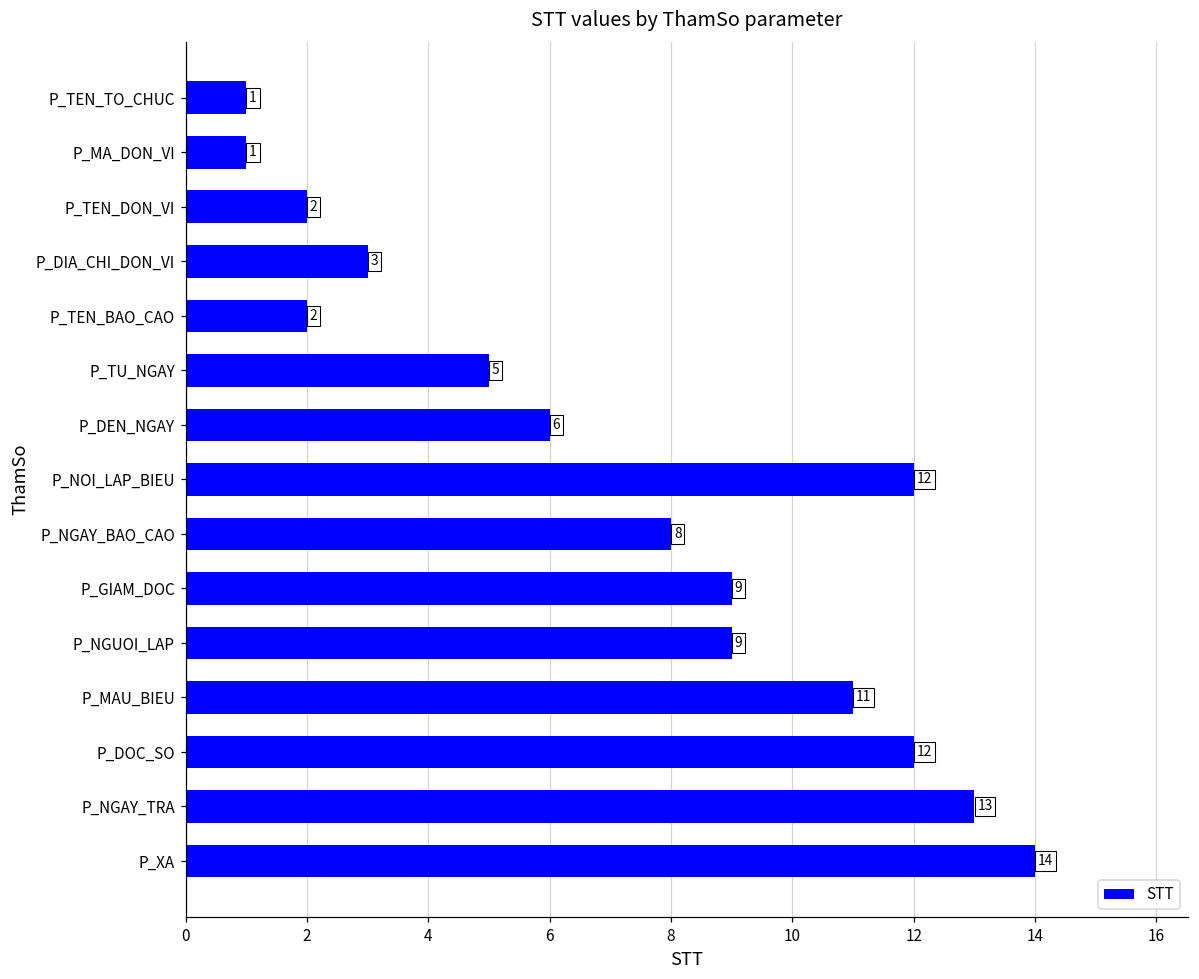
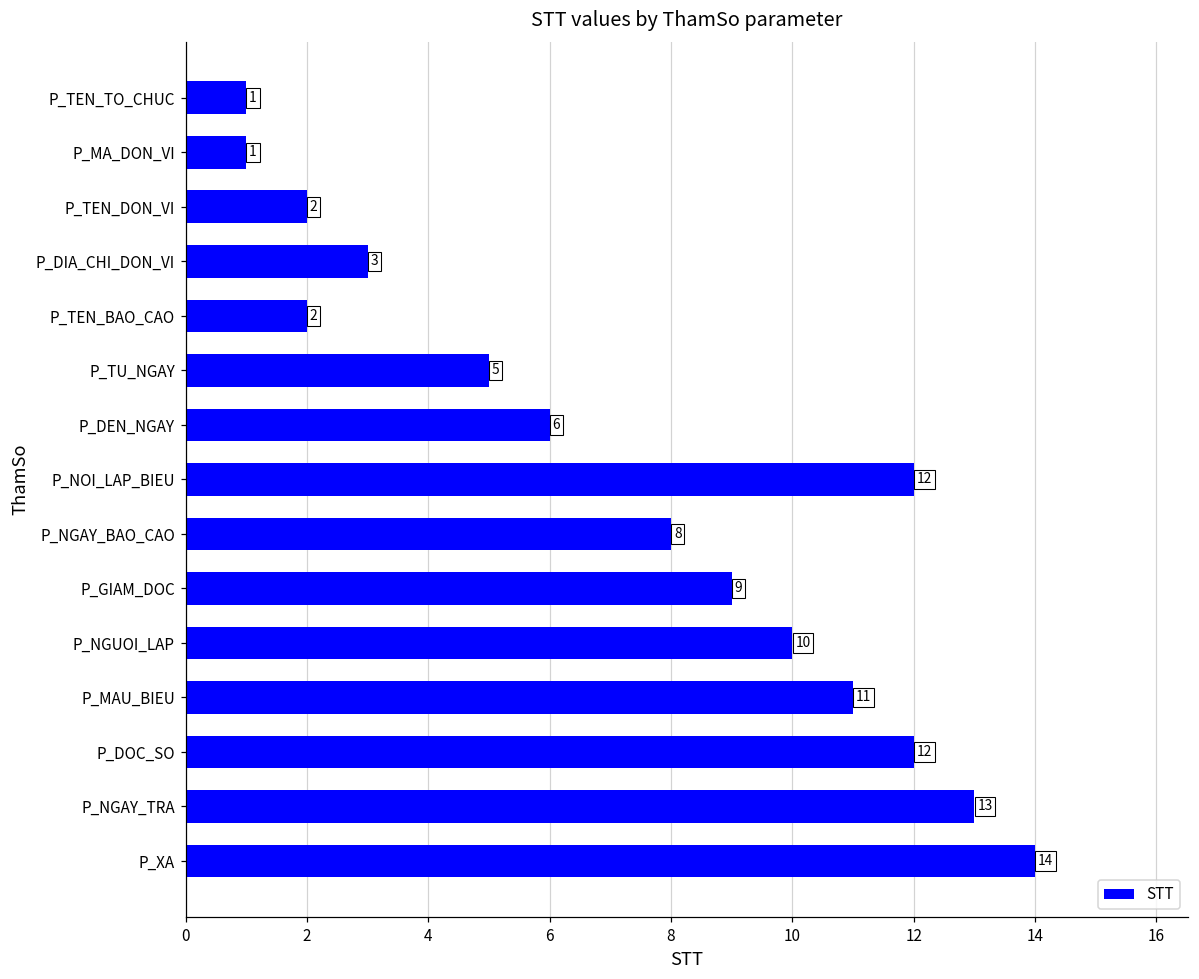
P_NGUOI_LAP: 9 -> 10
